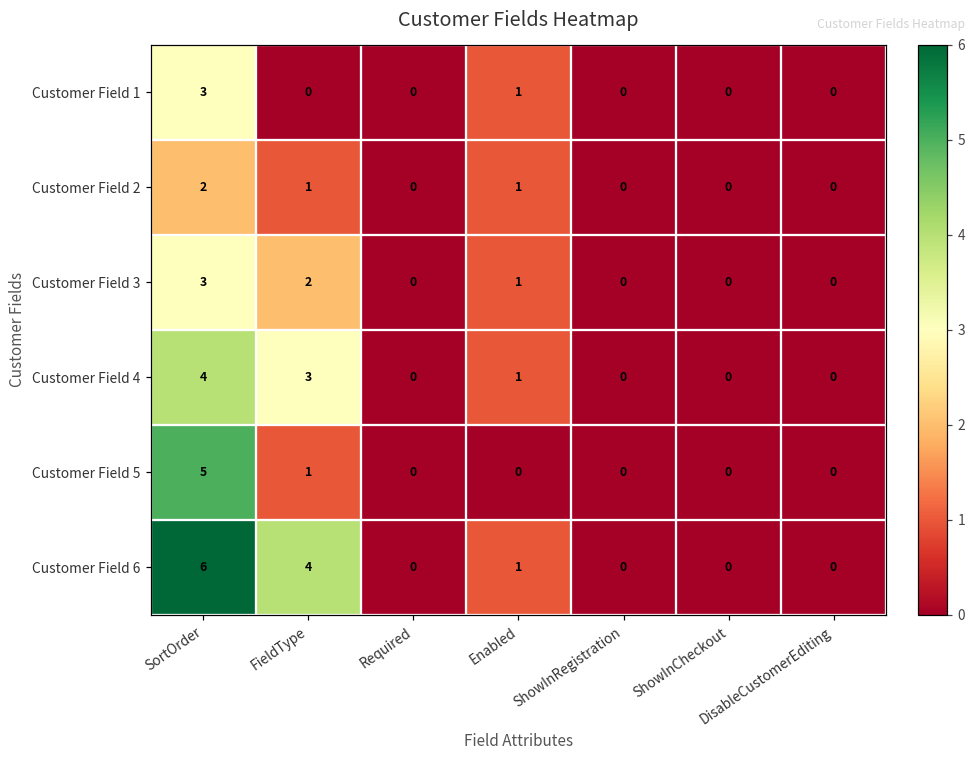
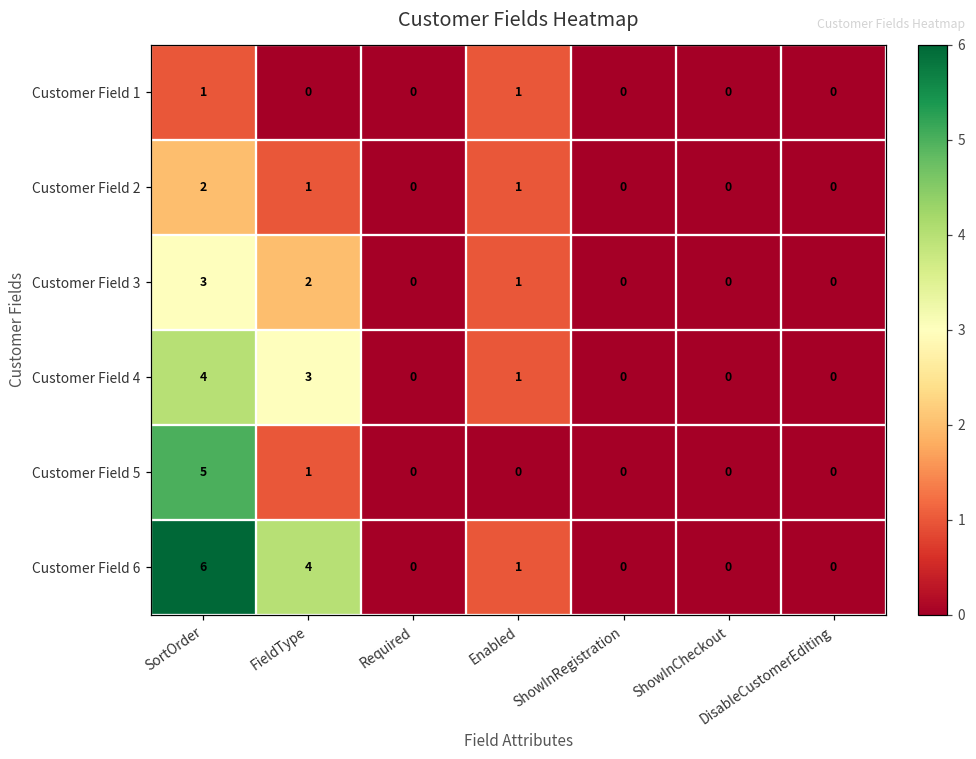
Customer Field 1, SortOrder: 3 -> 1
